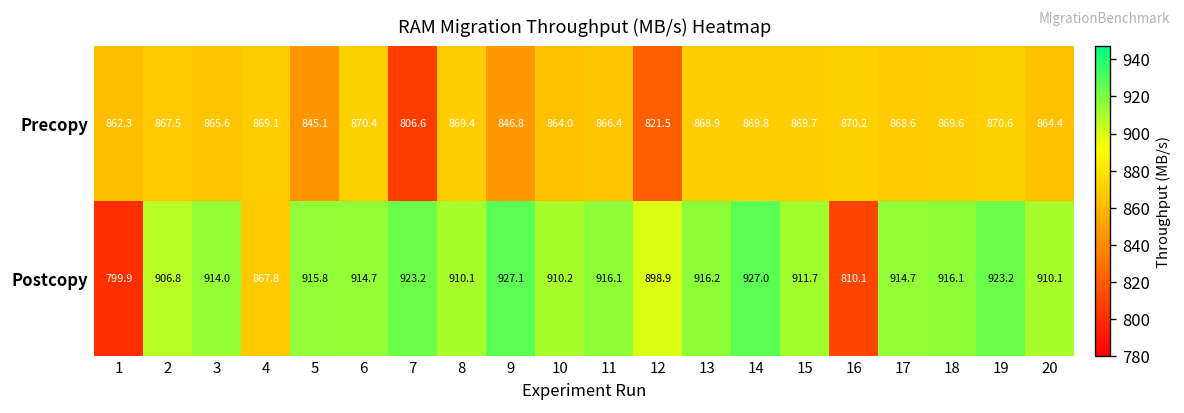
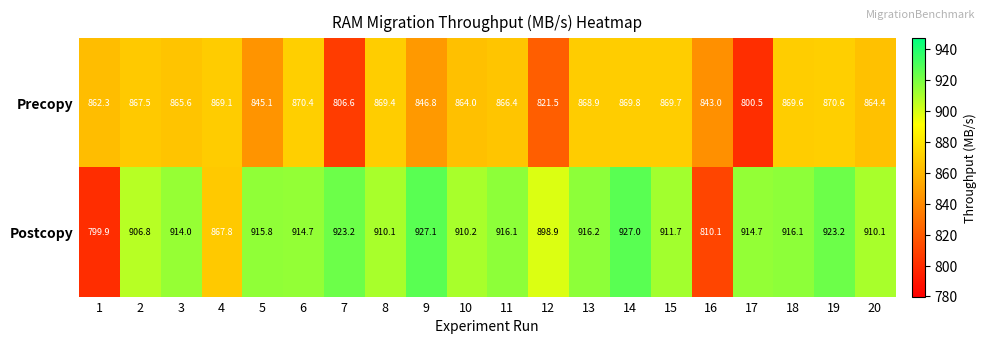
Precopy, 16: 870.2 -> 843.0
Precopy, 17: 868.6 -> 800.5
